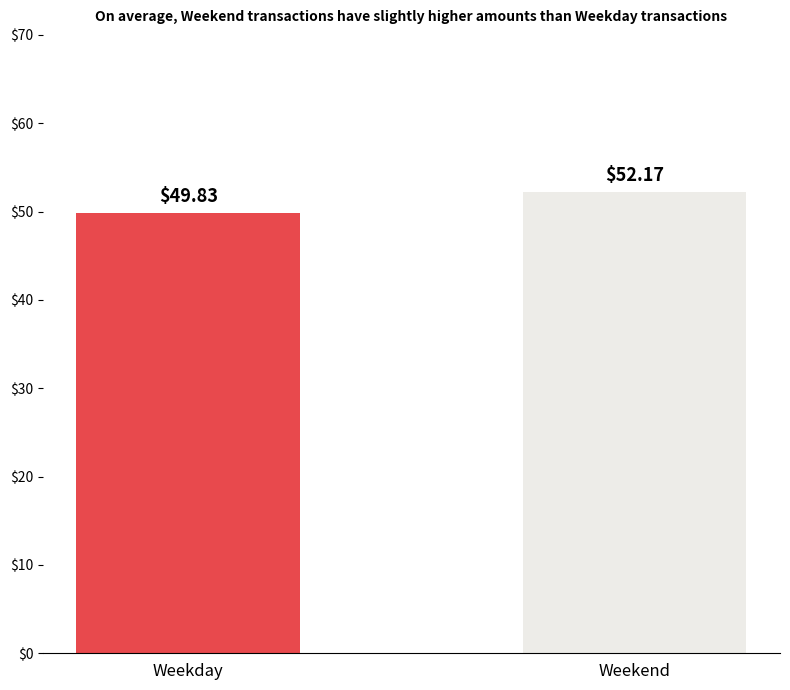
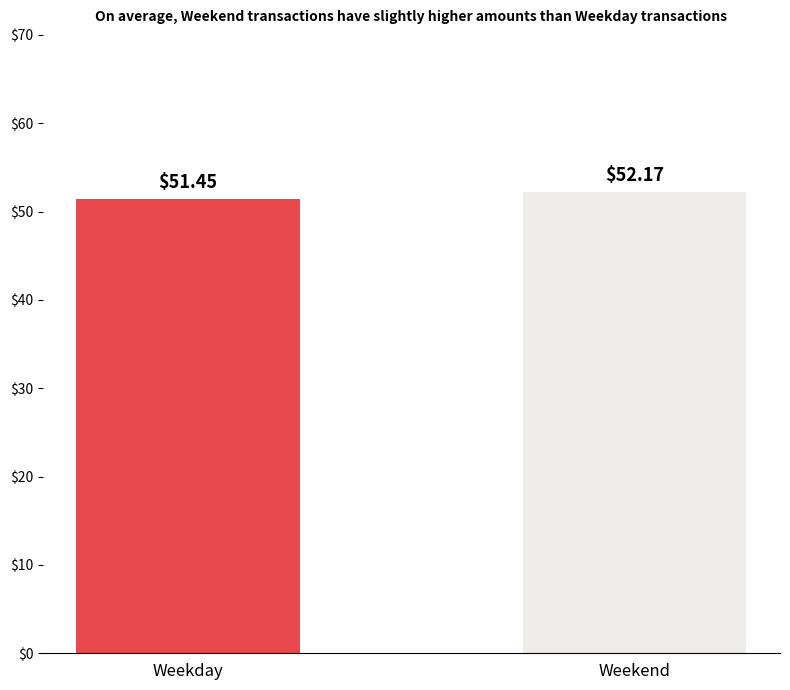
Weekday: $49.83 -> $51.45
